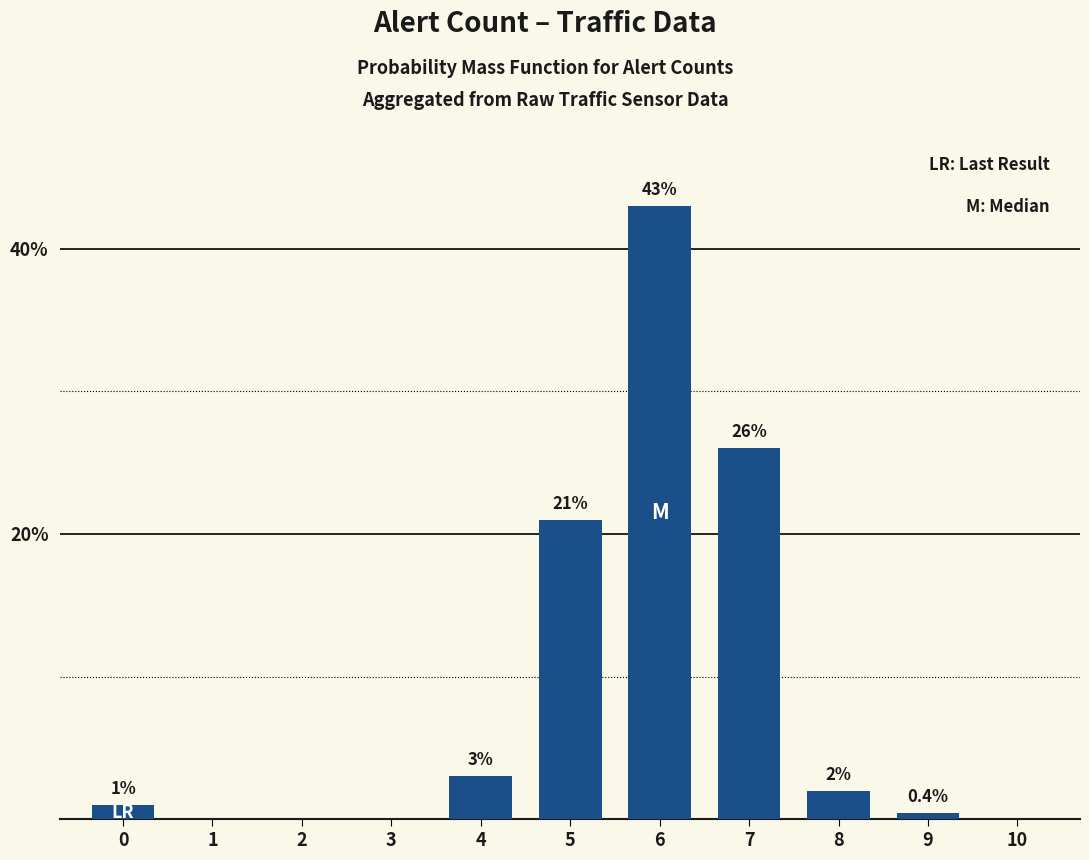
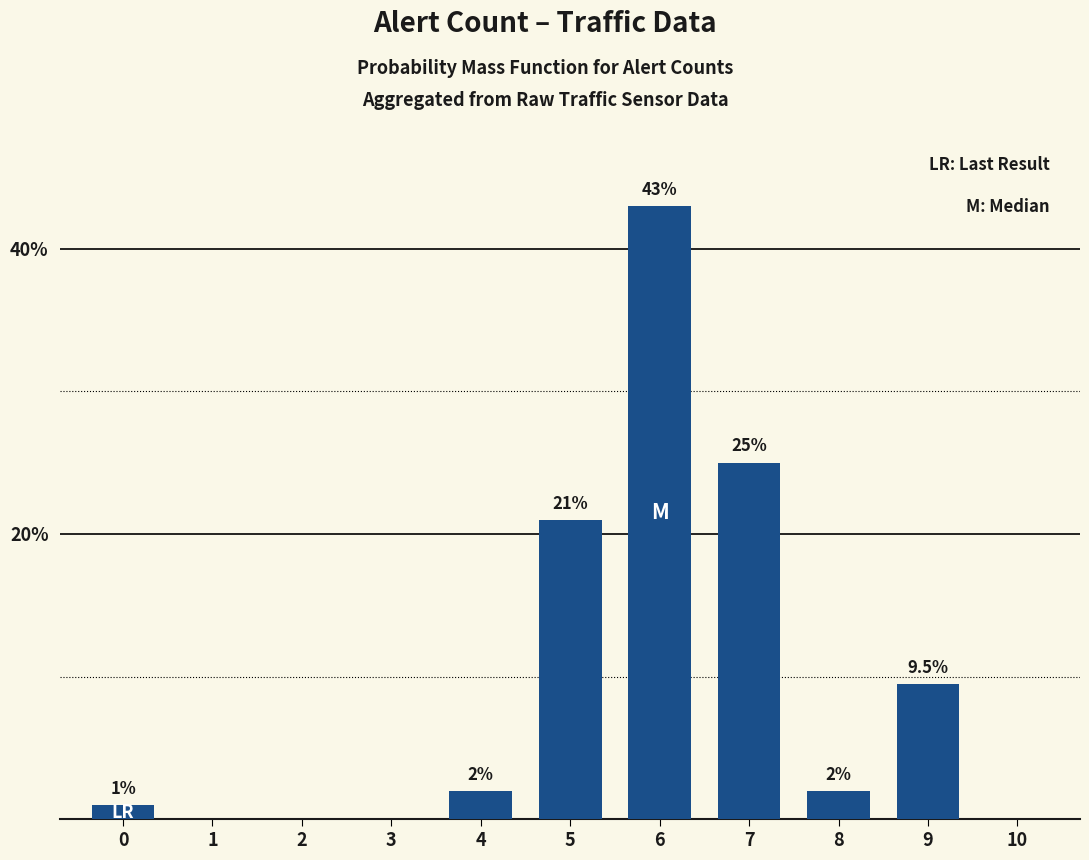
4: 3% -> 2%
7: 26% -> 25%
9: 0.4% -> 9.5%
